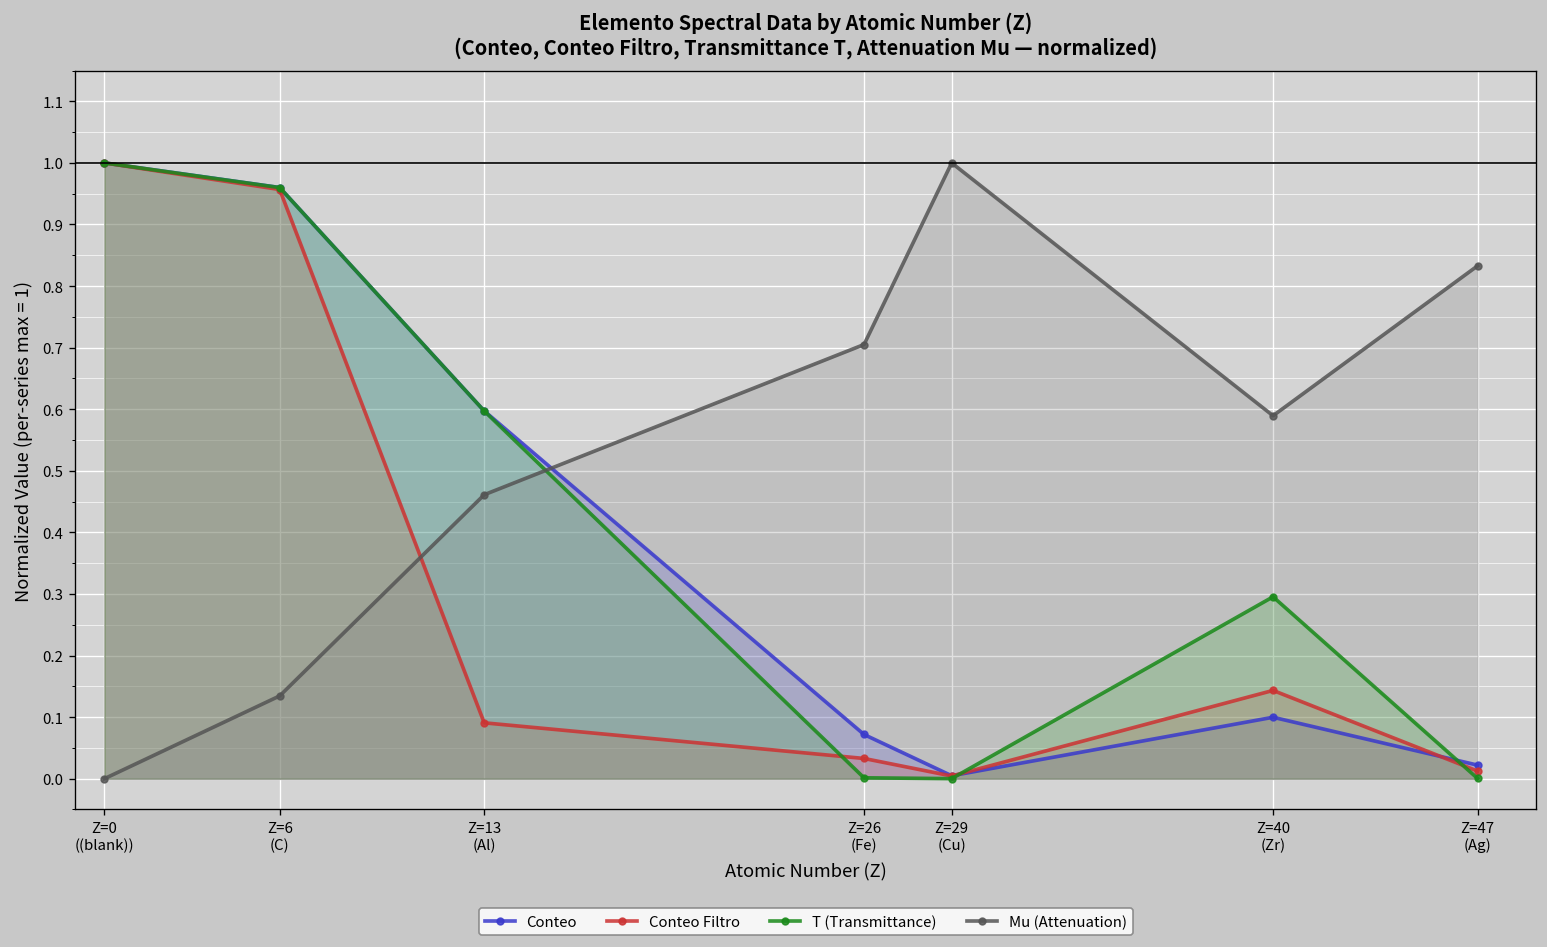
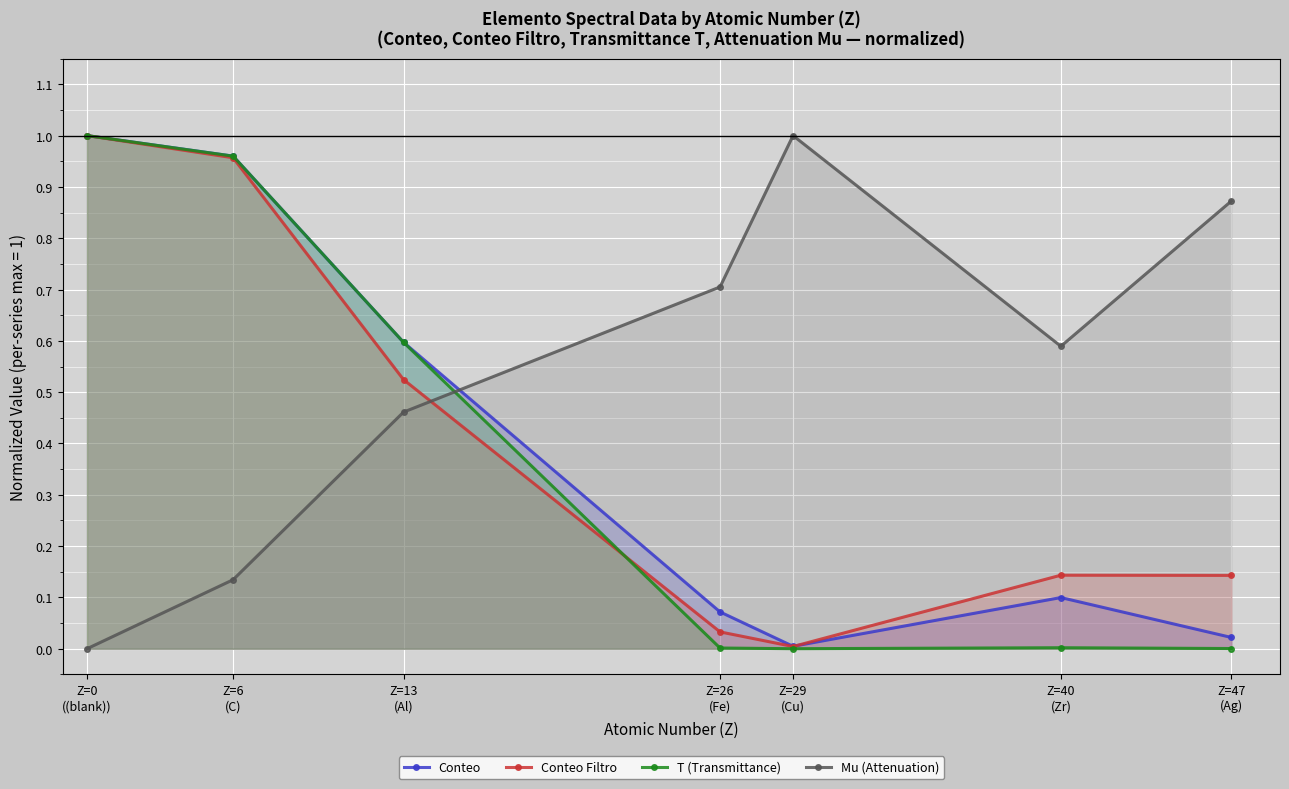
Conteo Filtro, Z=13 (Al): 0.09 -> 0.52
T (Transmittance), Z=40 (Zr): 0.30 -> 0.00
Conteo Filtro, Z=47 (Ag): 0.01 -> 0.14
Mu (Attenuation), Z=47 (Ag): 0.83 -> 0.87
